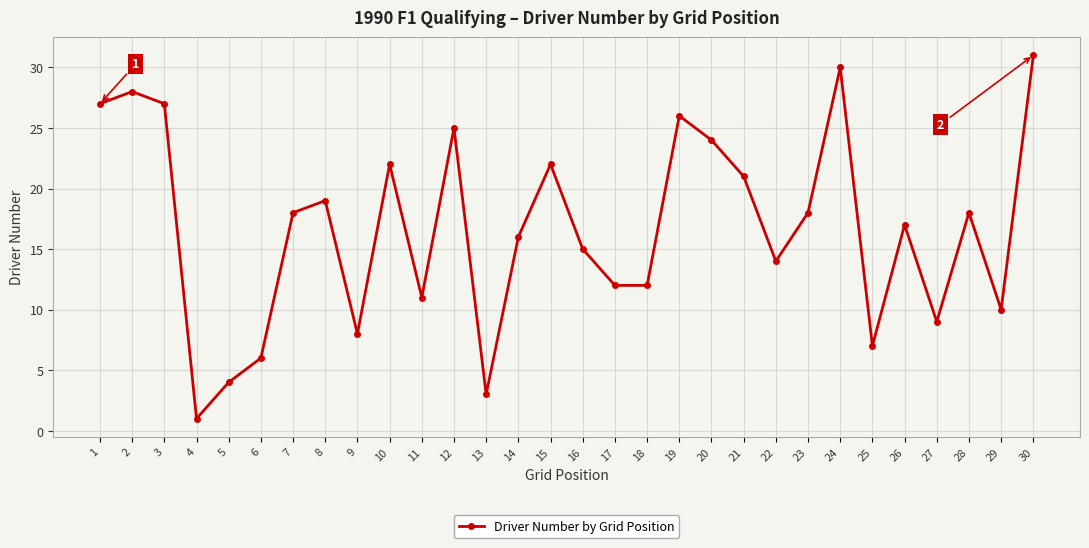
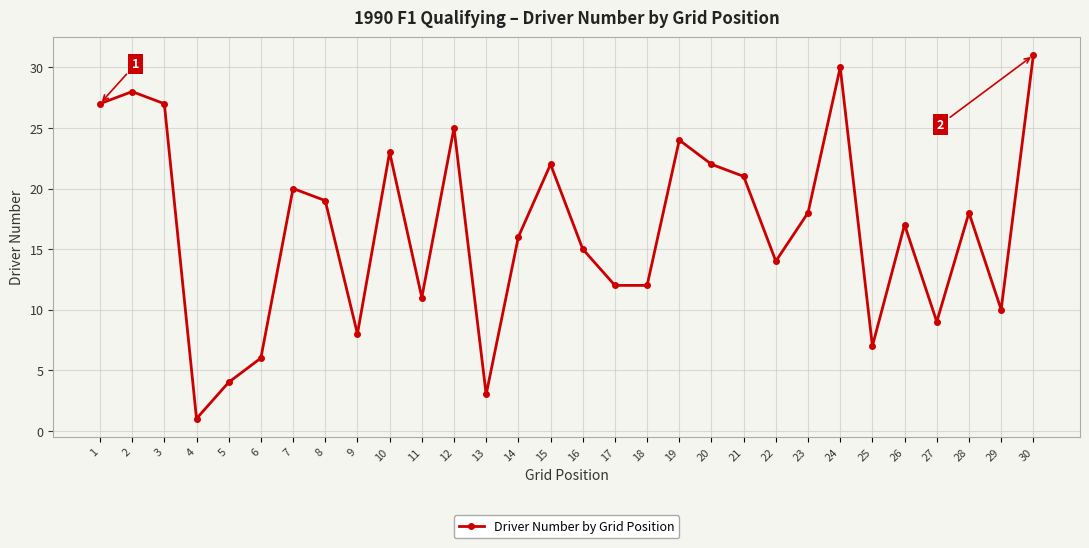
7: 18 -> 20
10: 22 -> 23
19: 26 -> 24
20: 24 -> 22
